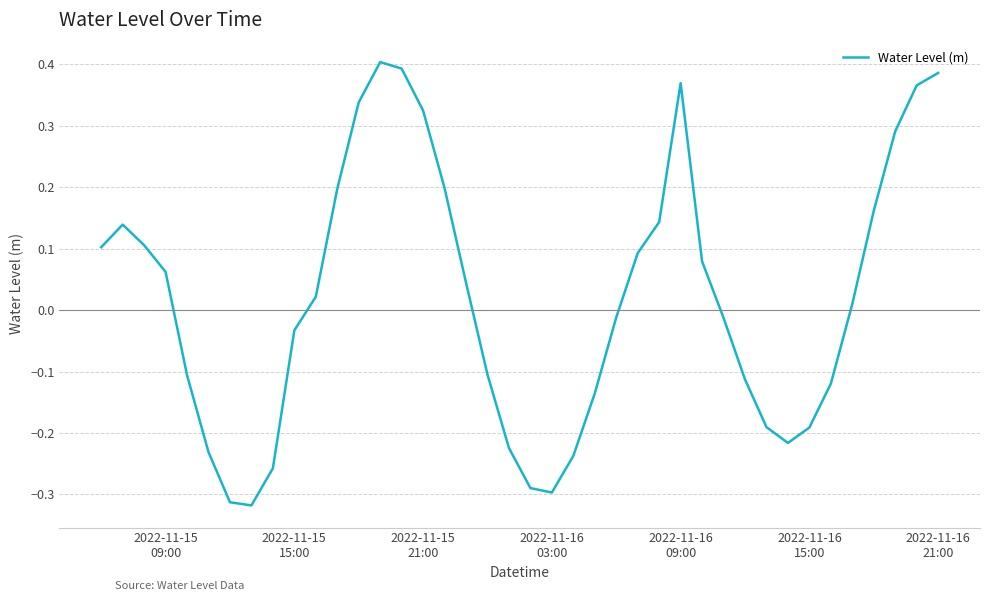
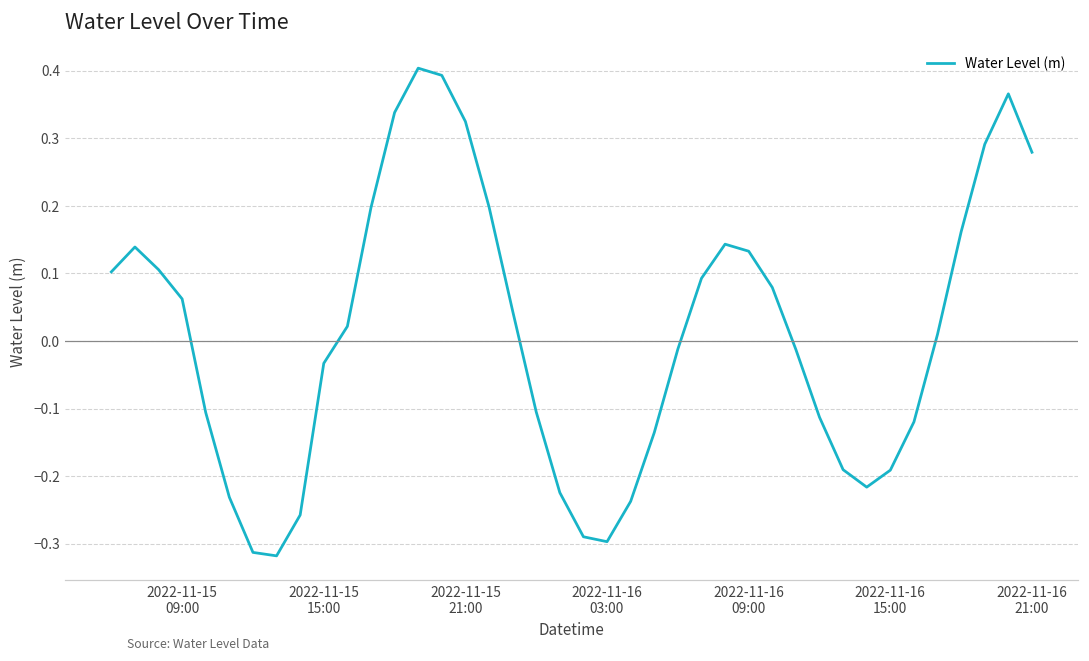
2022-11-16 09:00: 0.37 -> 0.13
2022-11-16 21:00: 0.39 -> 0.28
